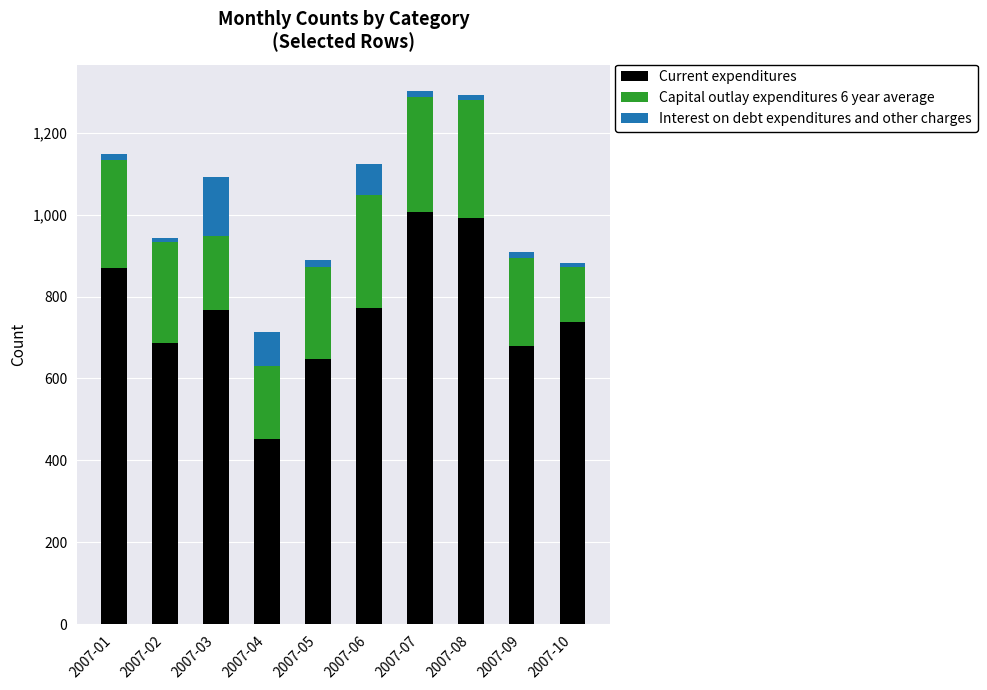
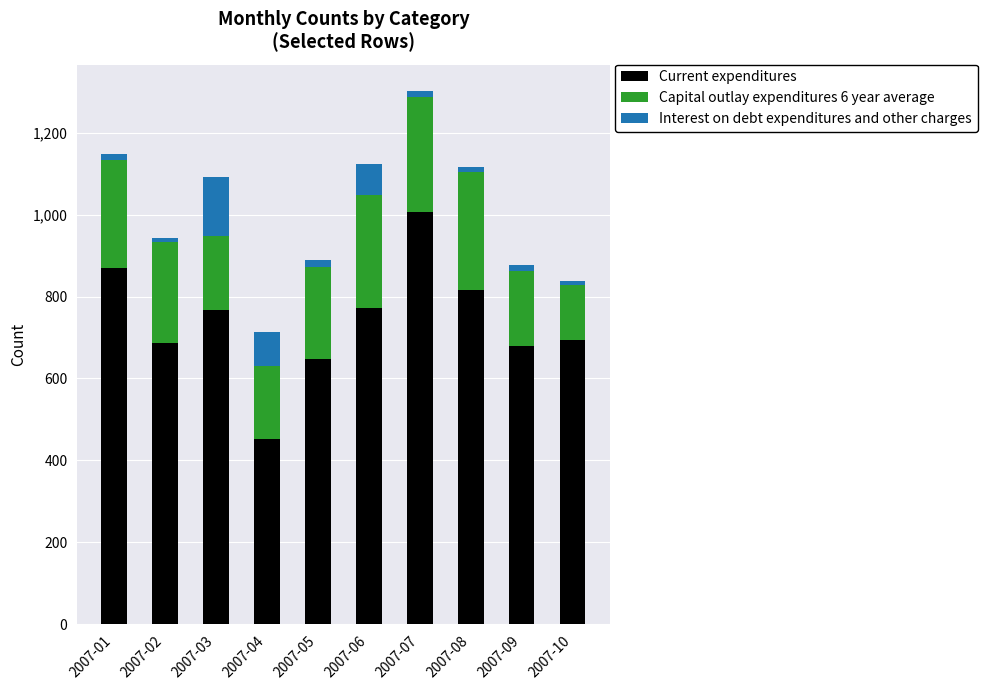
Current expenditures, 2007-08: 990 -> 820
Capital outlay expenditures 6 year average, 2007-09: 220 -> 180
Current expenditures, 2007-10: 740 -> 690
